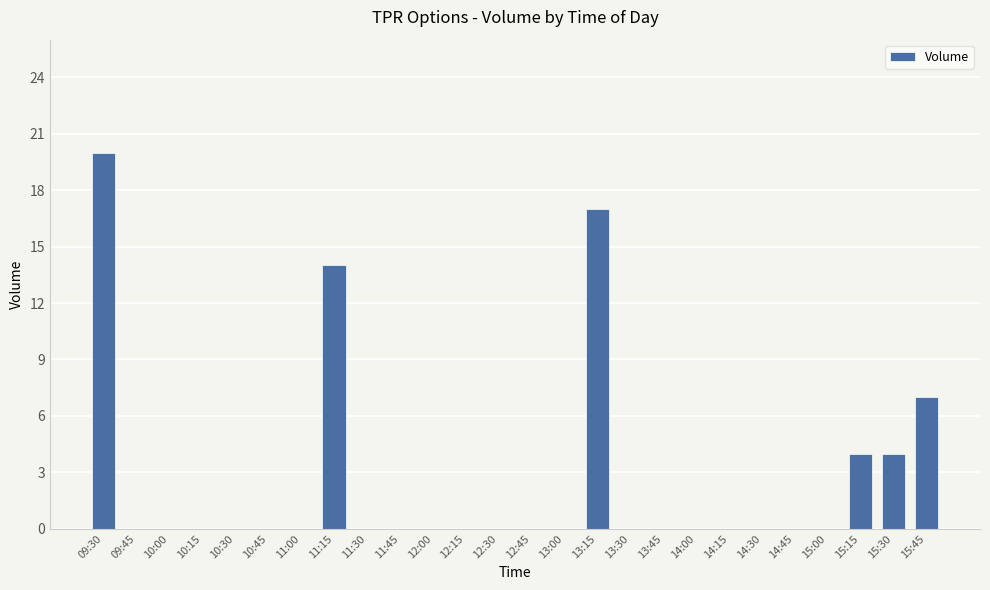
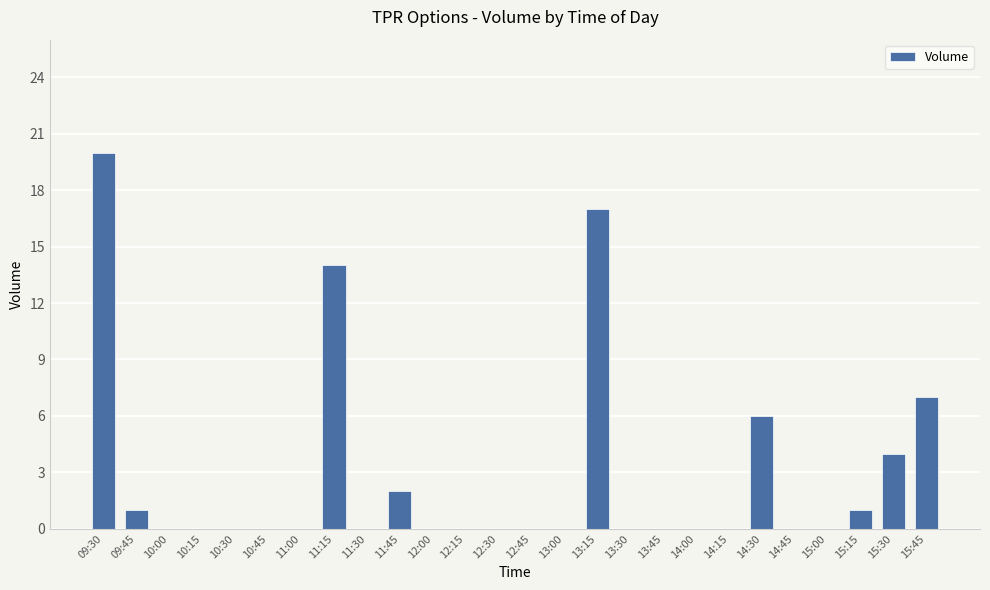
09:45: 0 -> 1
11:45: 0 -> 2
14:30: 0 -> 6
15:15: 4 -> 1
